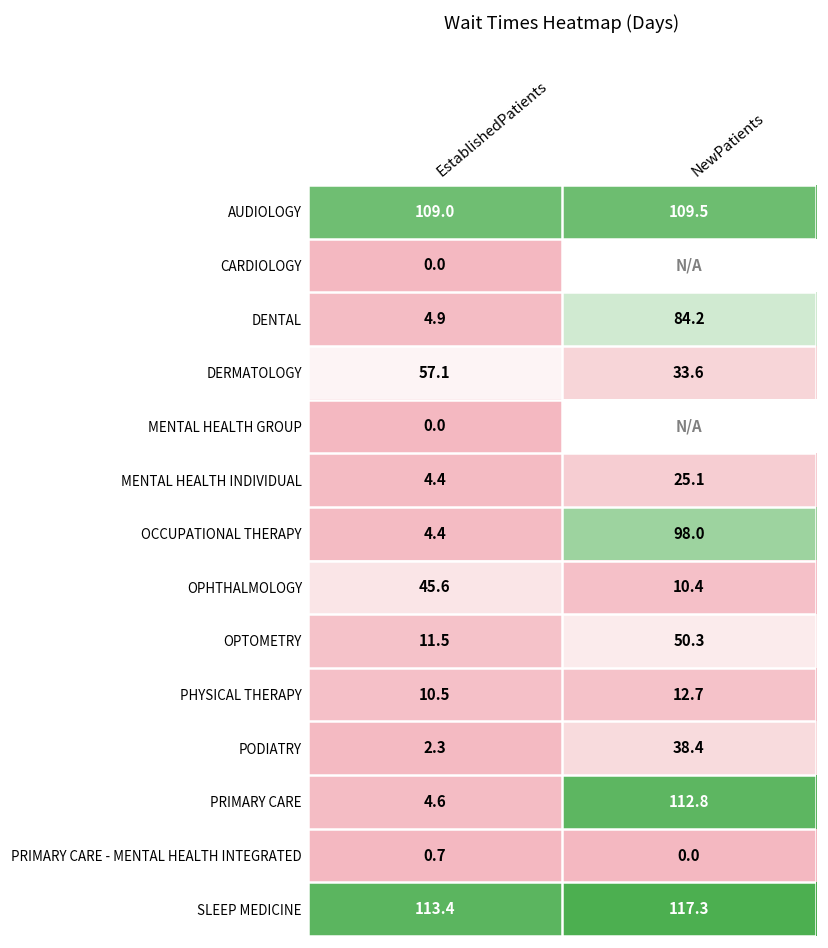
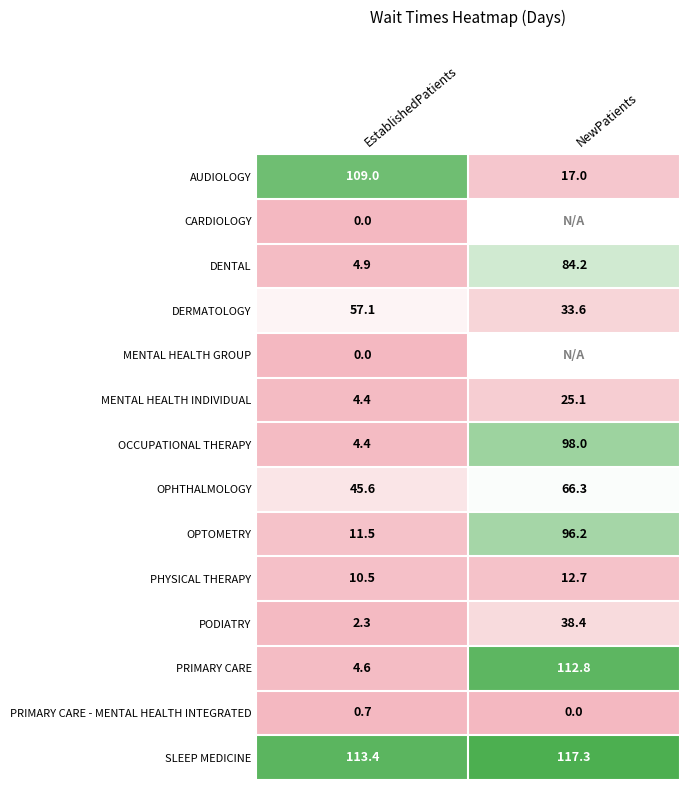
AUDIOLOGY, NewPatients: 109.5 -> 17.0
OPHTHALMOLOGY, NewPatients: 10.4 -> 66.3
OPTOMETRY, NewPatients: 50.3 -> 96.2
